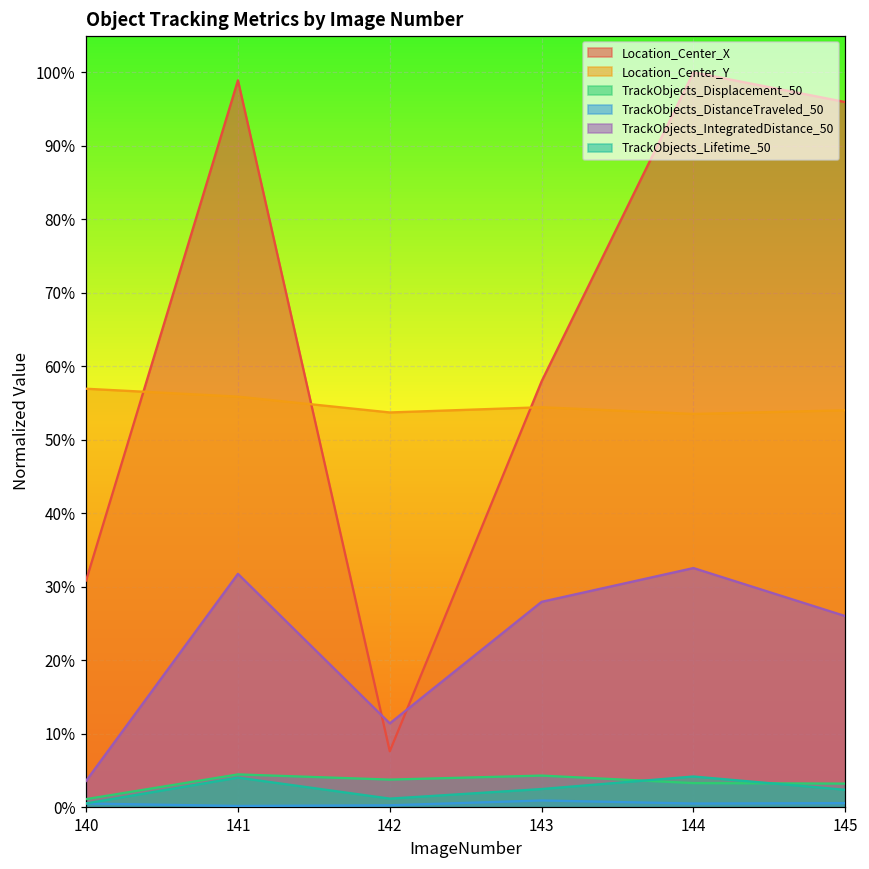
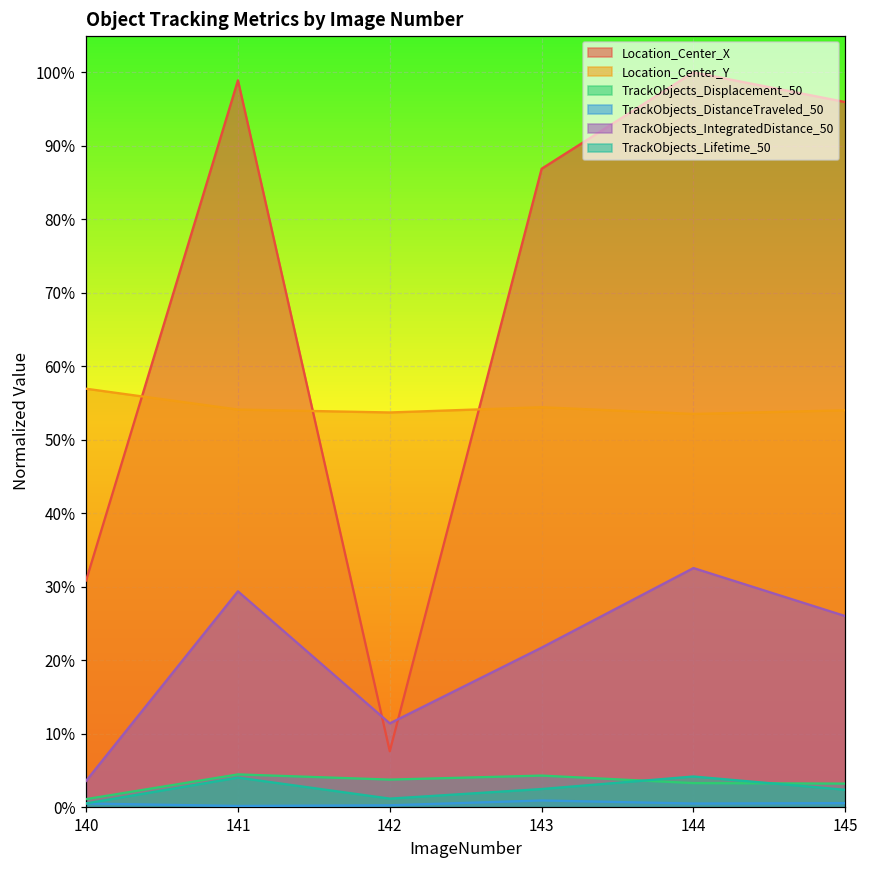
Location_Center_Y, 141: 56% -> 54%
TrackObjects_IntegratedDistance_50, 141: 32% -> 29%
Location_Center_X, 143: 58% -> 87%
TrackObjects_IntegratedDistance_50, 143: 28% -> 22%
